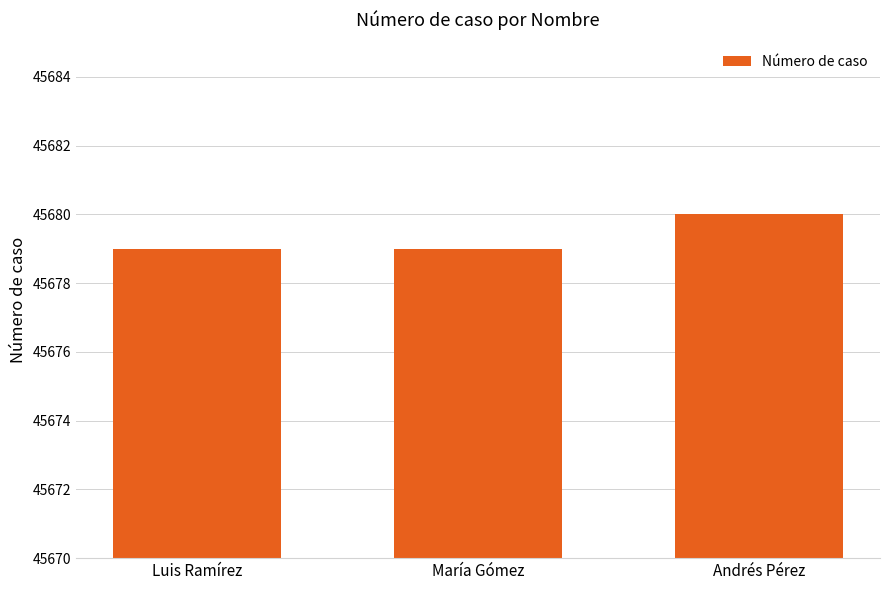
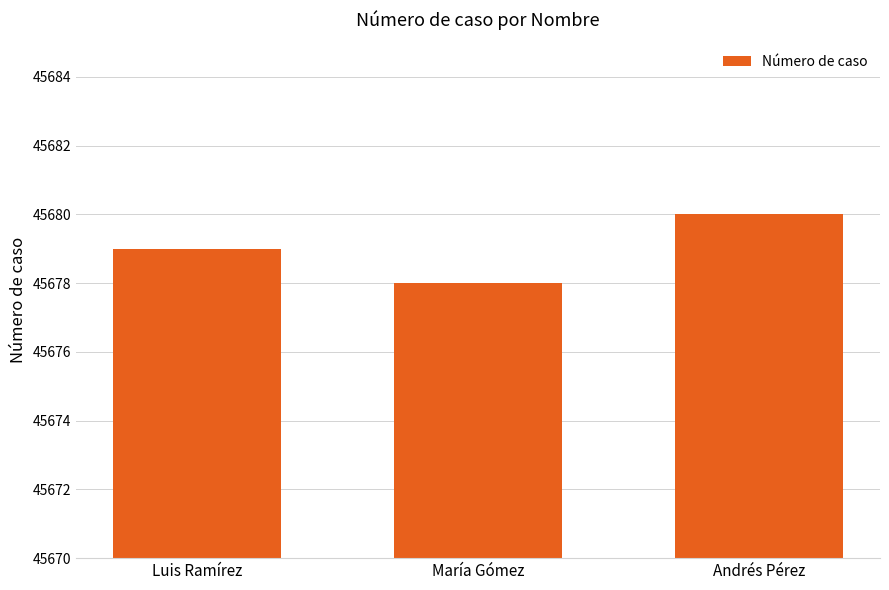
María Gómez: 45679 -> 45678
